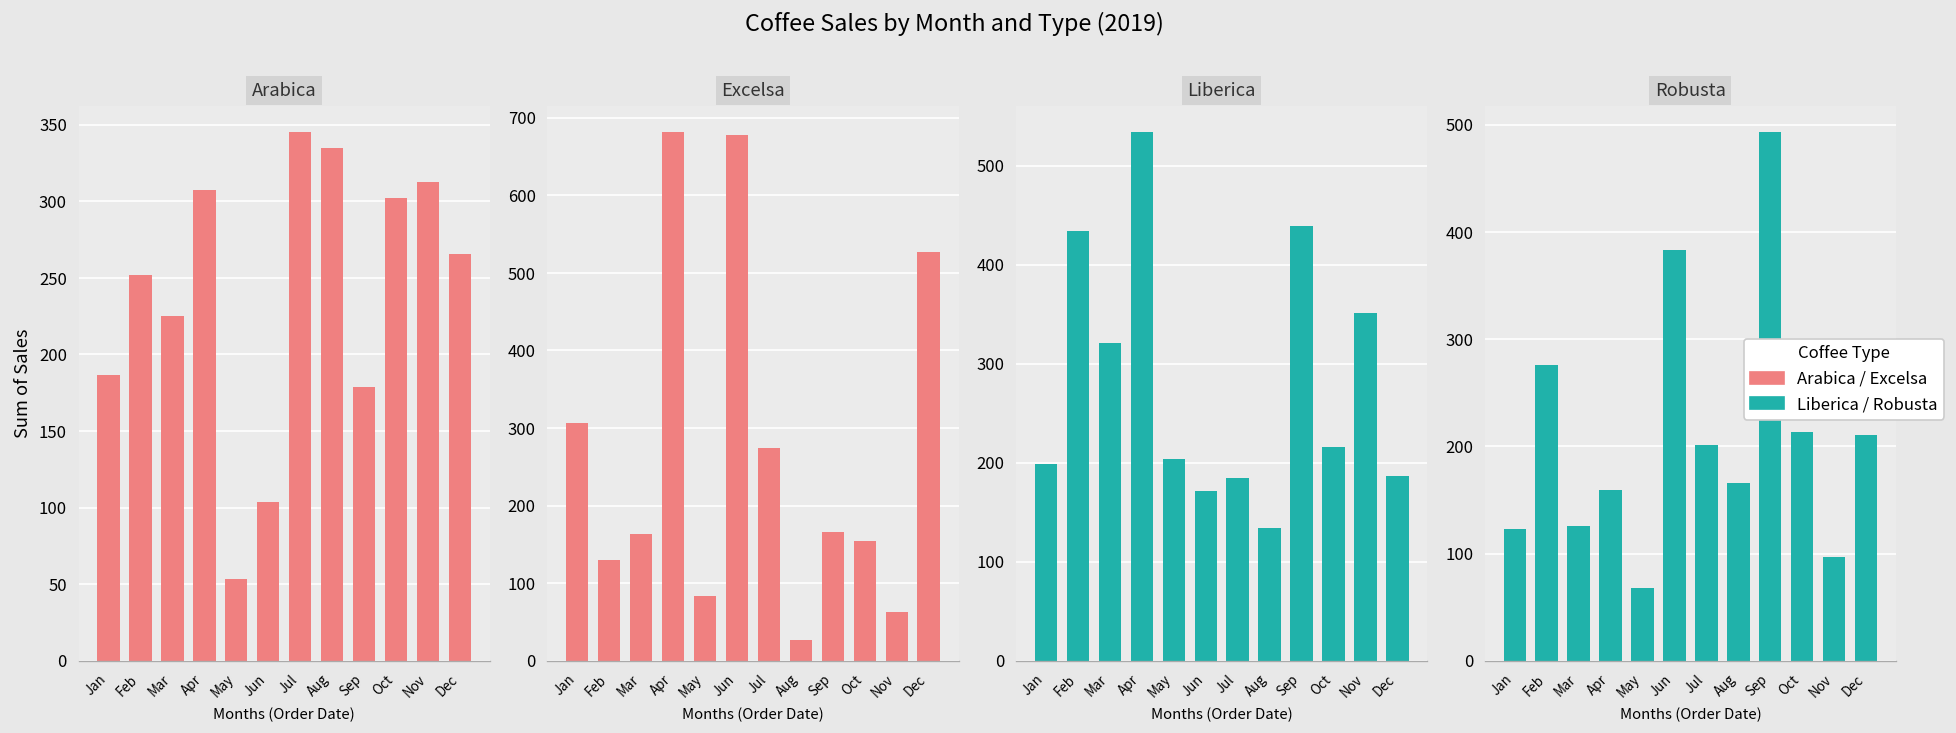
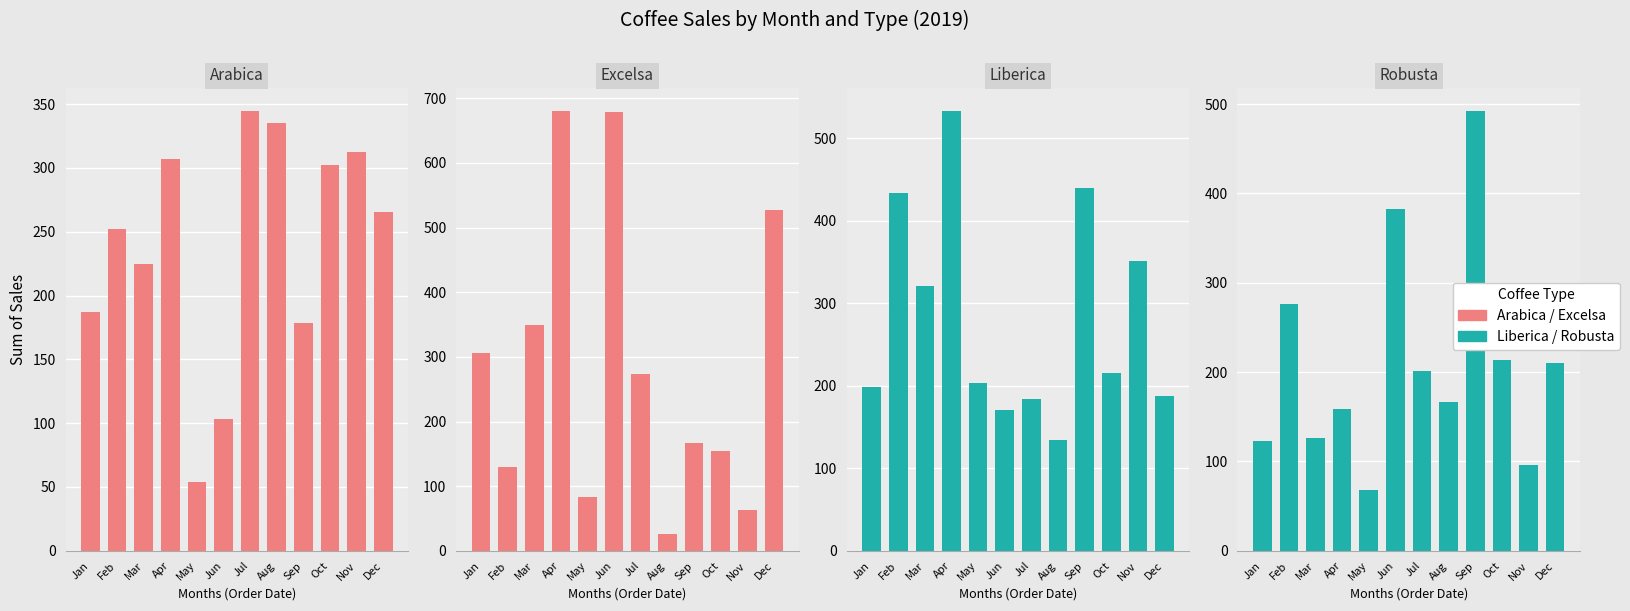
Excelsa, Mar: 160 -> 350
